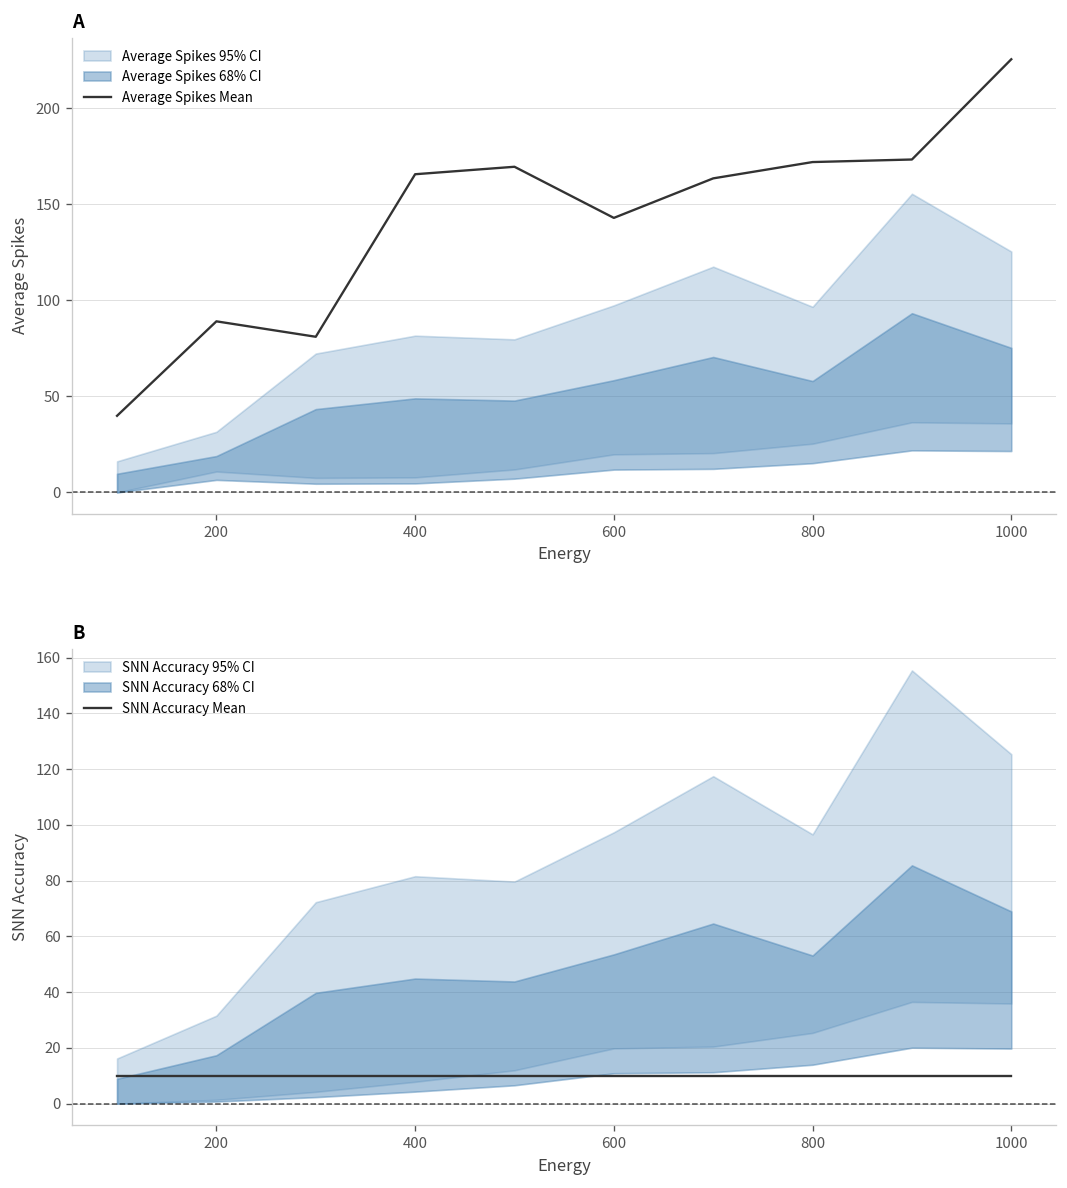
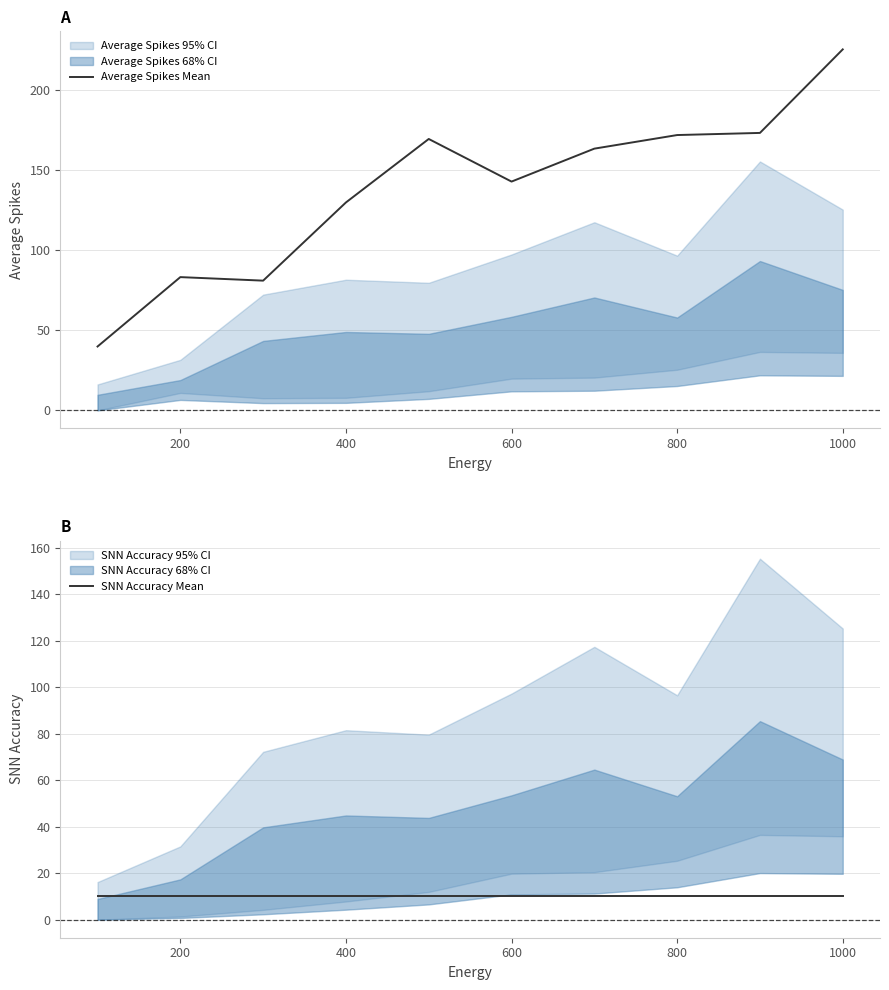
A, Average Spikes Mean, 200: 89 -> 83
A, Average Spikes Mean, 400: 166 -> 130
